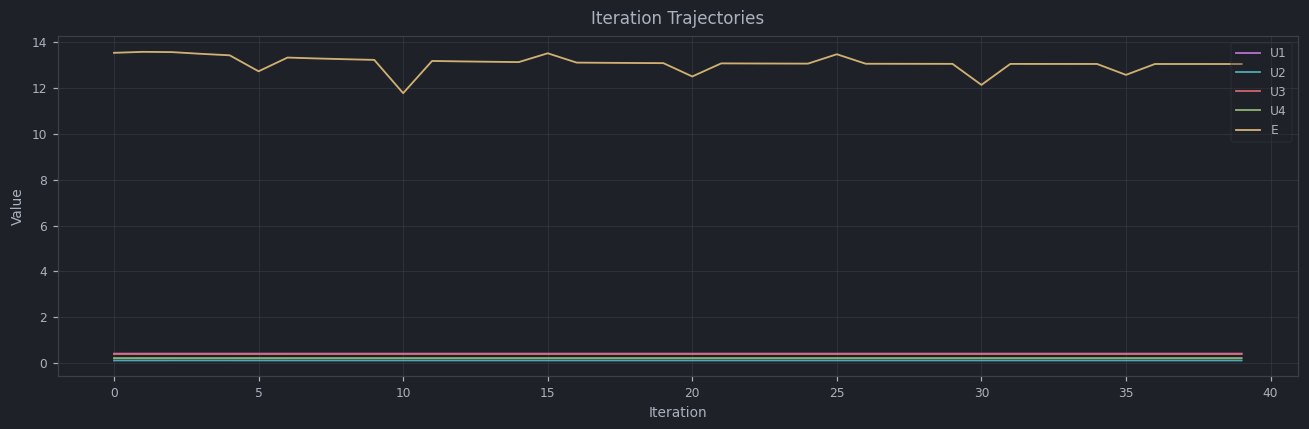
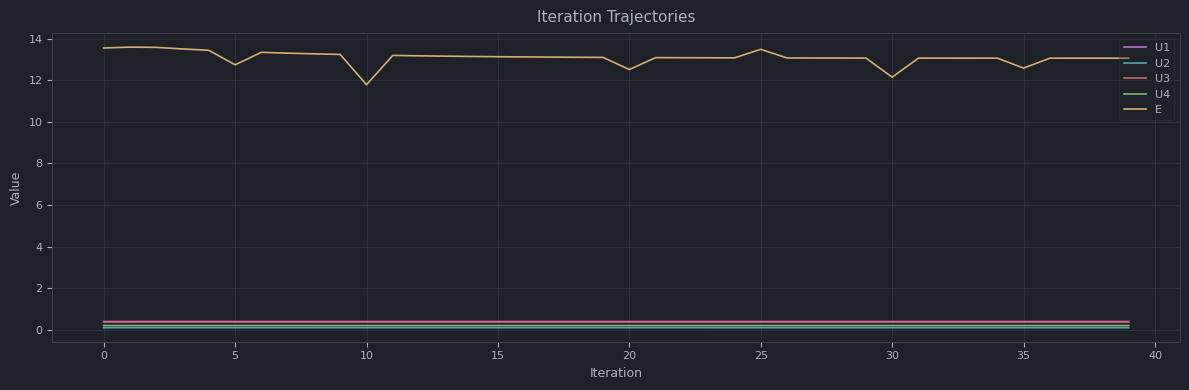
E, 15: 13.5 -> 13.1
